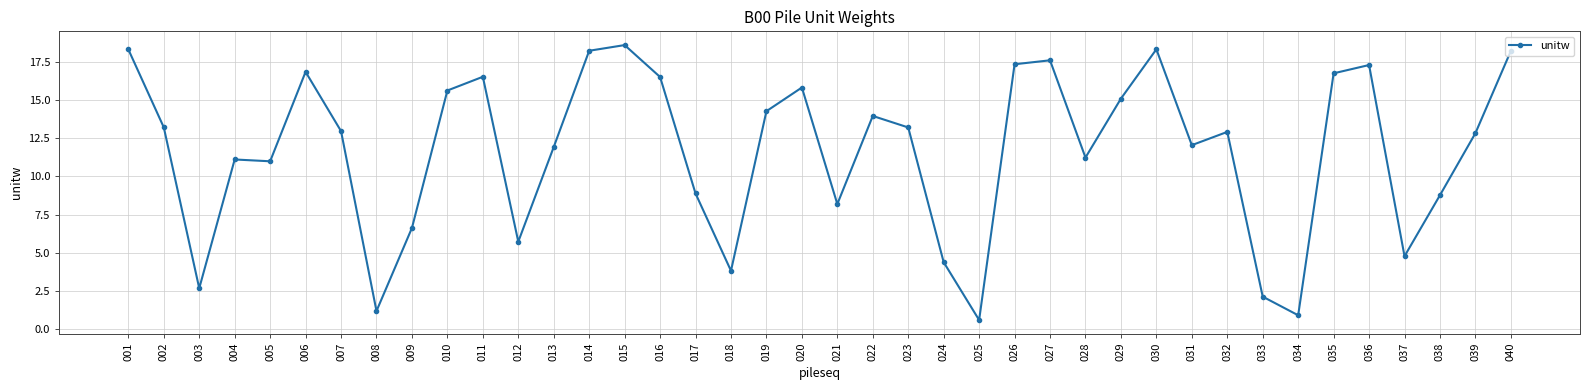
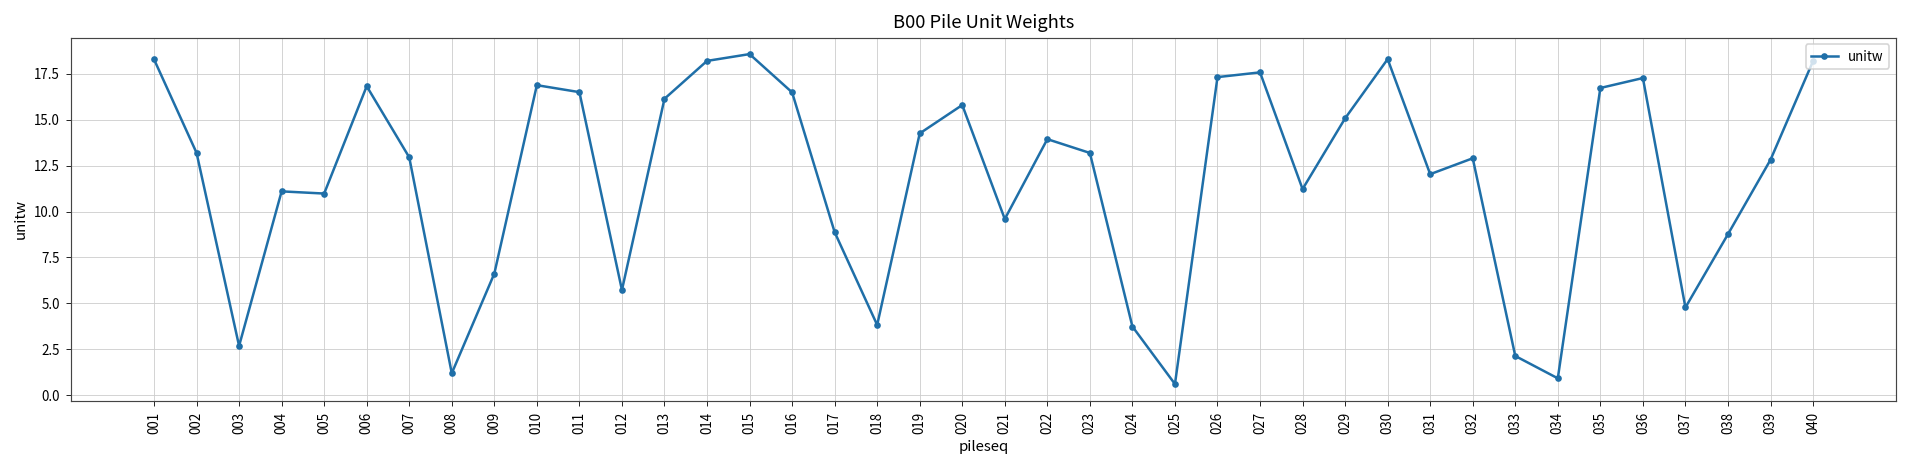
010: 15.6 -> 16.9
013: 11.9 -> 16.1
021: 8.2 -> 9.6
024: 4.4 -> 3.7
